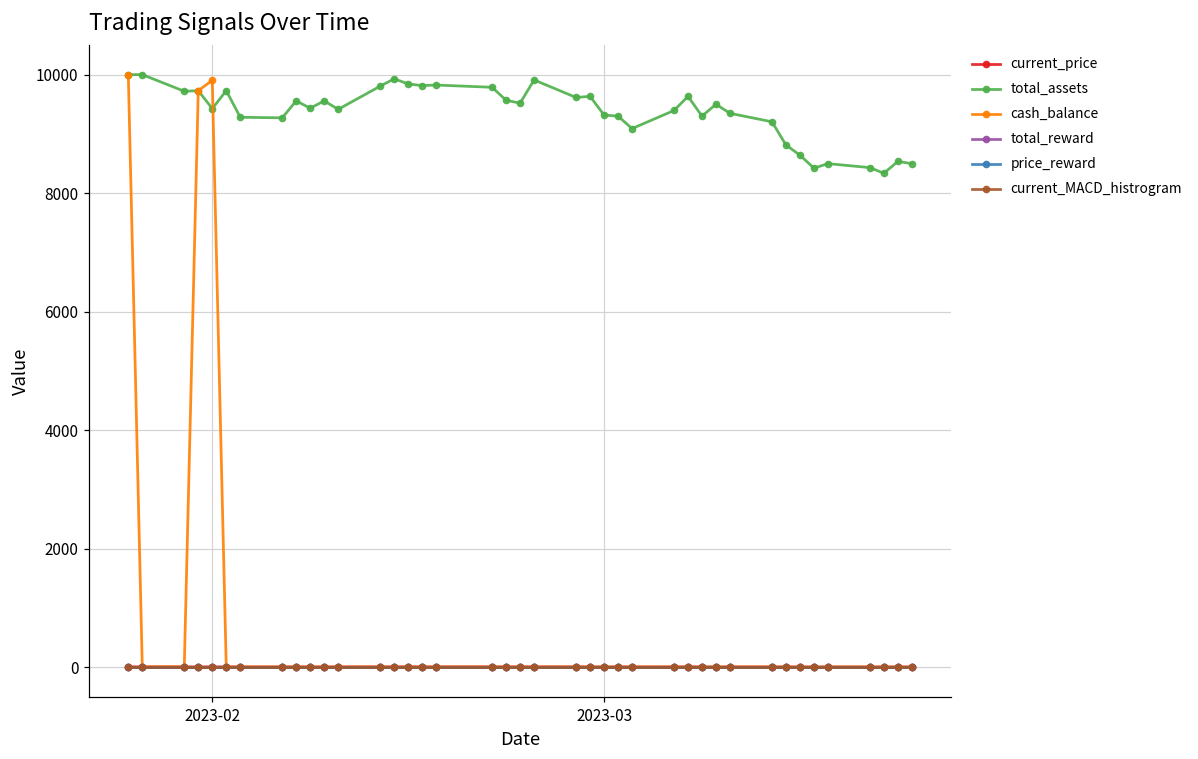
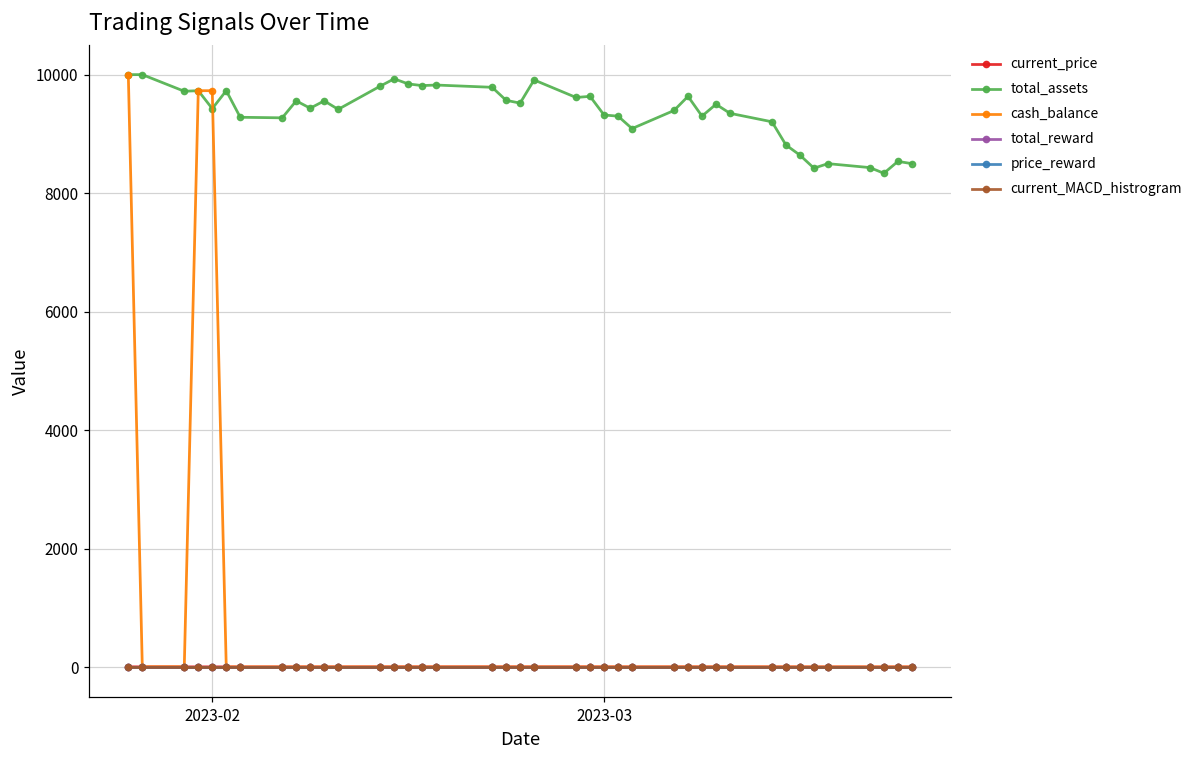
cash_balance, 2023-02: 9900 -> 9700
